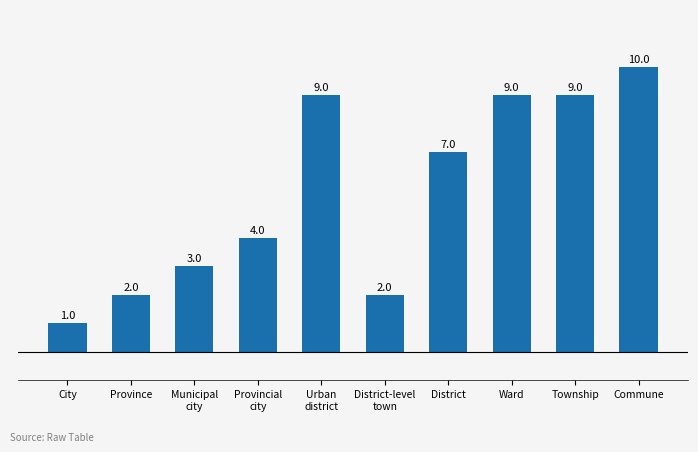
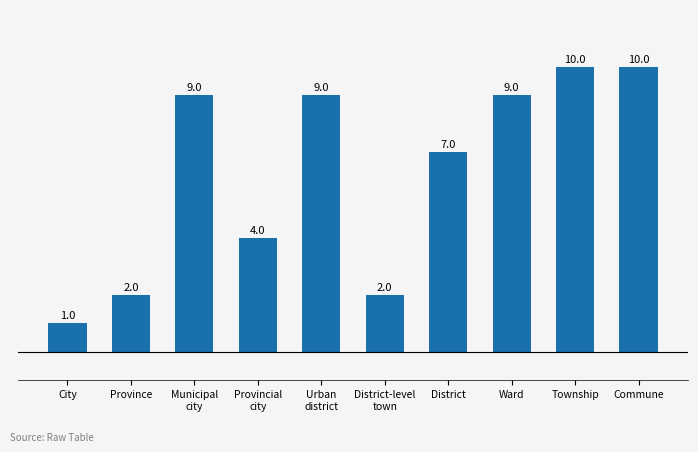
Municipal city: 3.0 -> 9.0
Township: 9.0 -> 10.0
